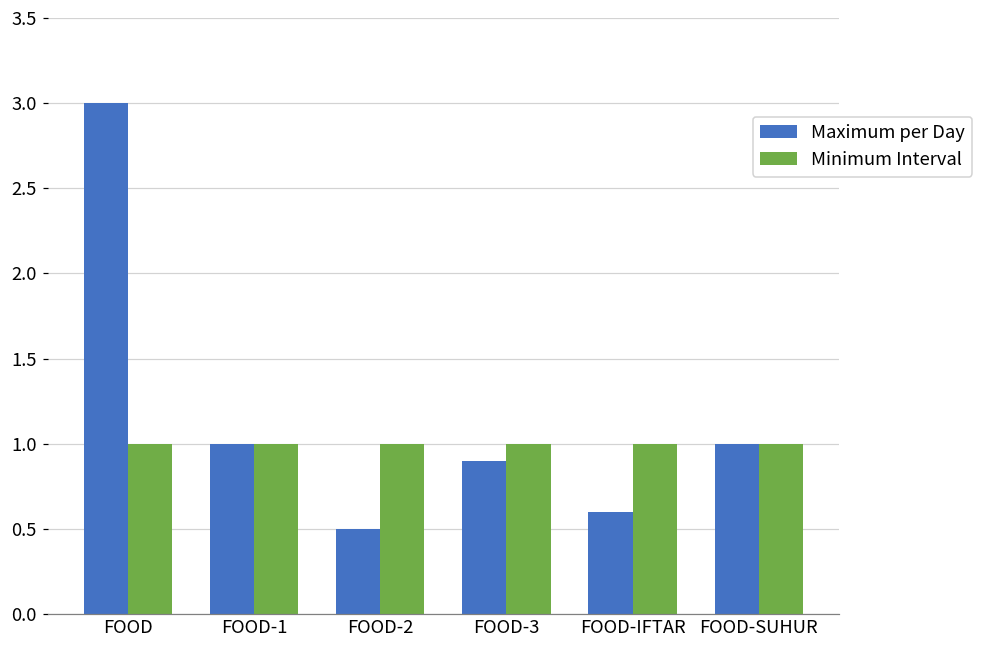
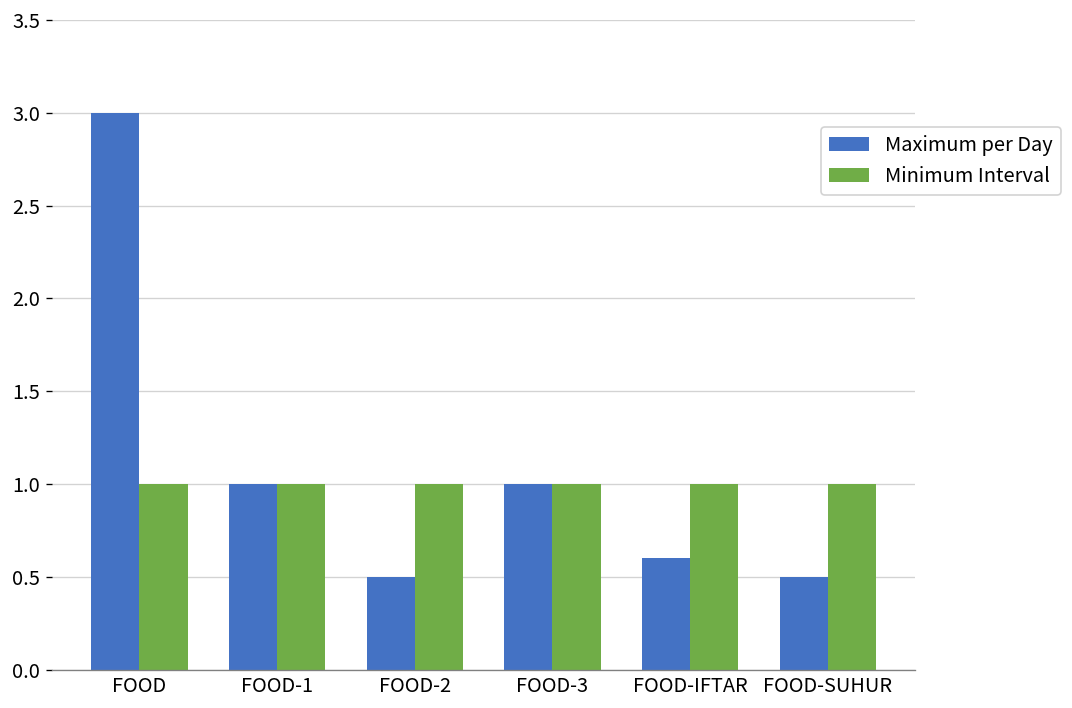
Maximum per Day, FOOD-3: 0.9 -> 1.0
Maximum per Day, FOOD-SUHUR: 1.0 -> 0.5
